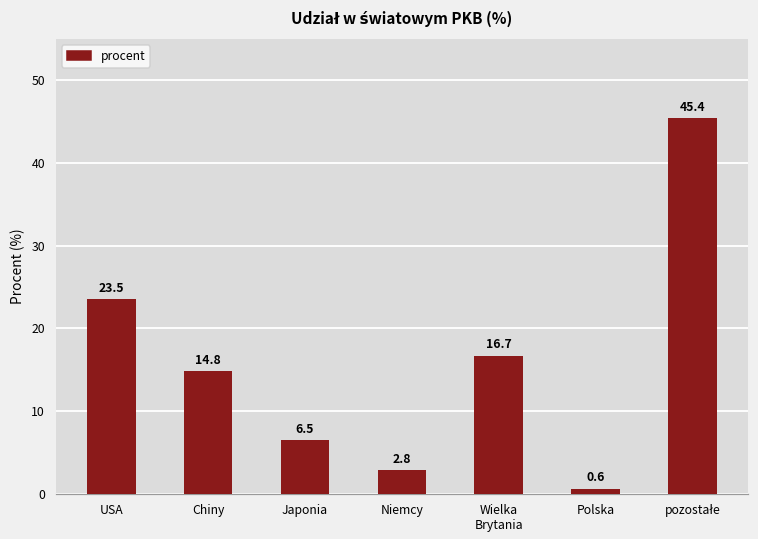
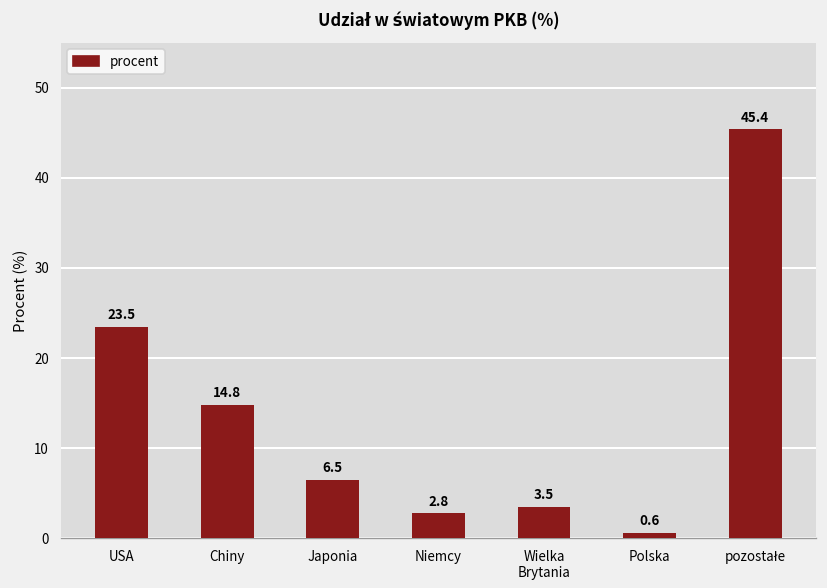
Wielka Brytania: 16.7 -> 3.5
